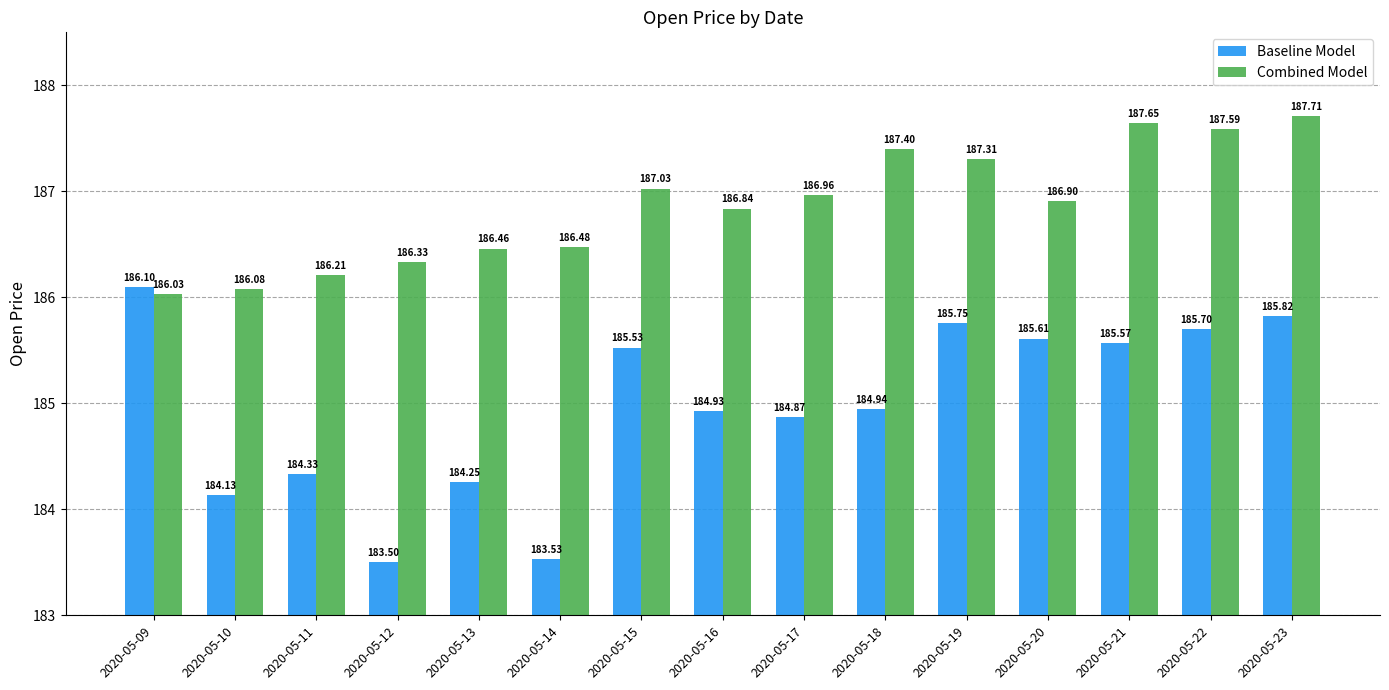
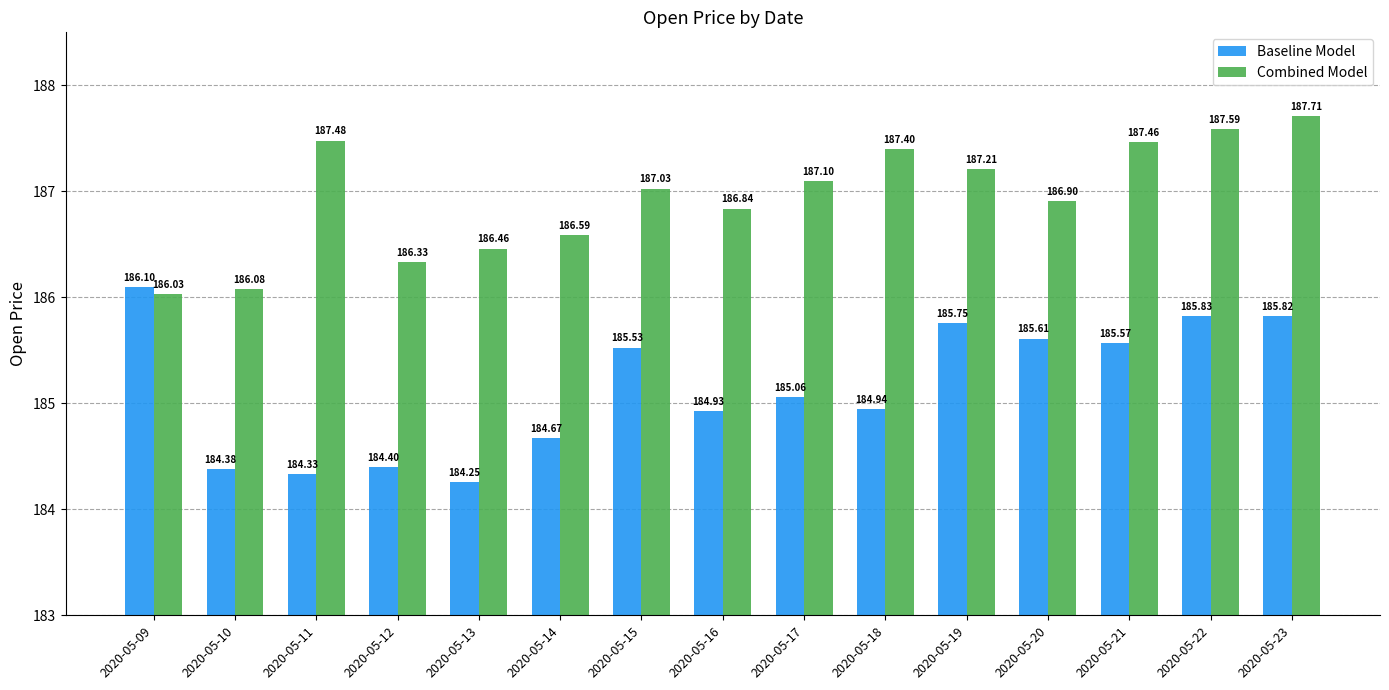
Baseline Model, 2020-05-10: 184.13 -> 184.38
Combined Model, 2020-05-11: 186.21 -> 187.48
Baseline Model, 2020-05-12: 183.50 -> 184.40
Baseline Model, 2020-05-14: 183.53 -> 184.67
Combined Model, 2020-05-14: 186.48 -> 186.59
Baseline Model, 2020-05-17: 184.87 -> 185.06
Combined Model, 2020-05-17: 186.96 -> 187.10
Combined Model, 2020-05-19: 187.31 -> 187.21
Combined Model, 2020-05-21: 187.65 -> 187.46
Baseline Model, 2020-05-22: 185.70 -> 185.83
